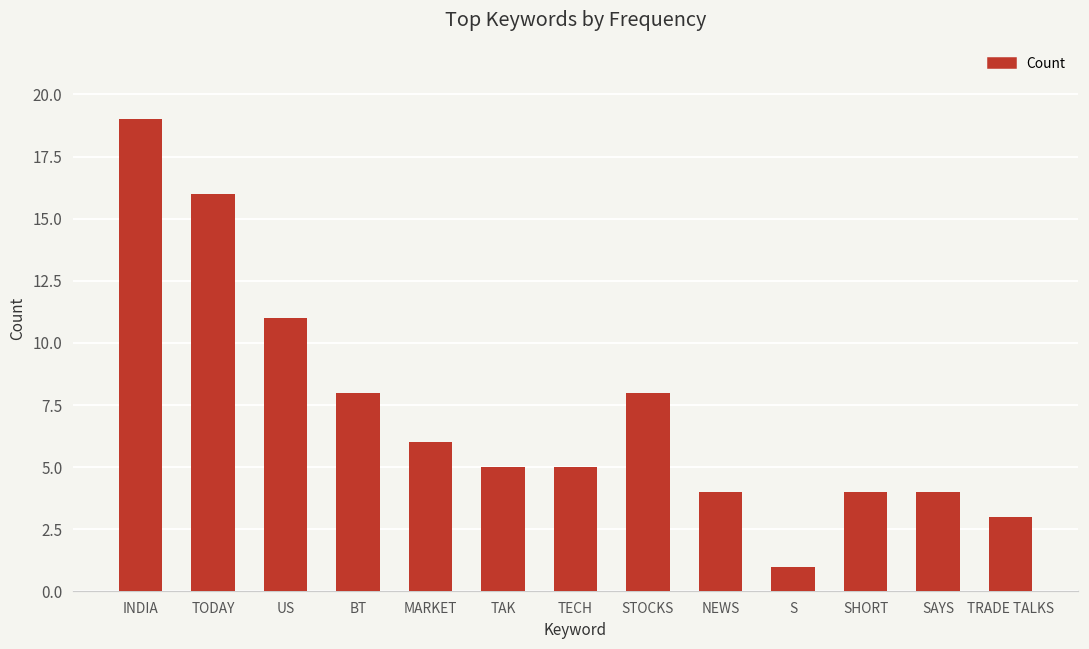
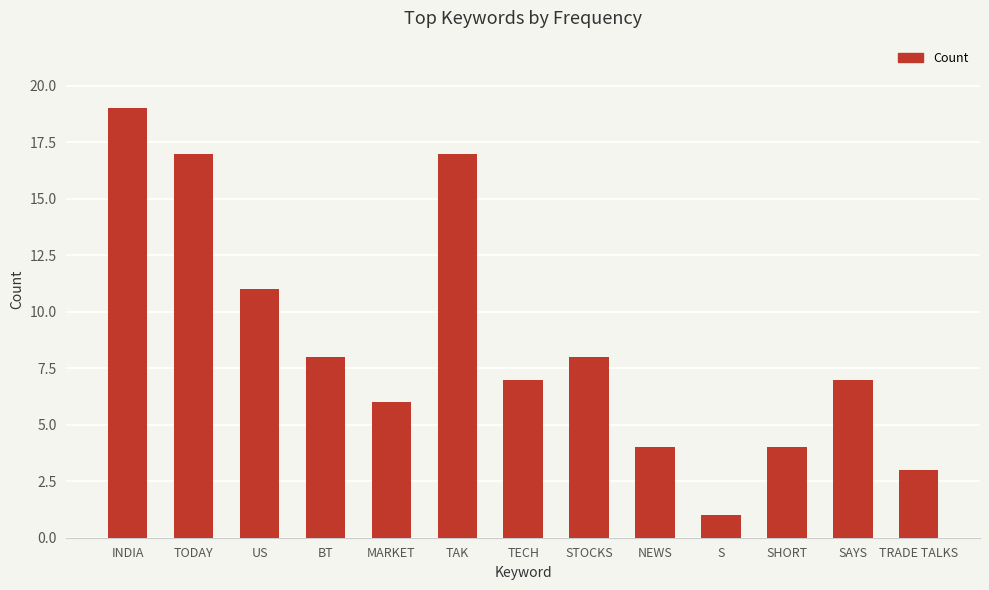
TODAY: 16 -> 17
TAK: 5 -> 17
TECH: 5 -> 7
SAYS: 4 -> 7
